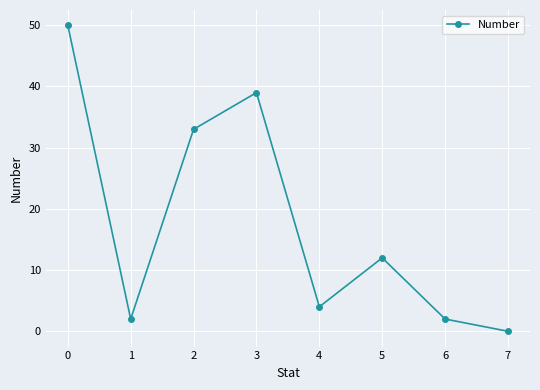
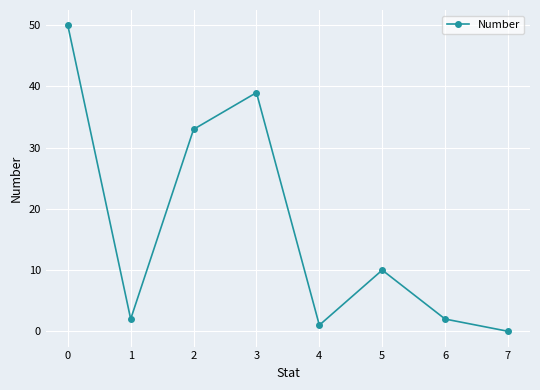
4: 4 -> 1
5: 12 -> 10
